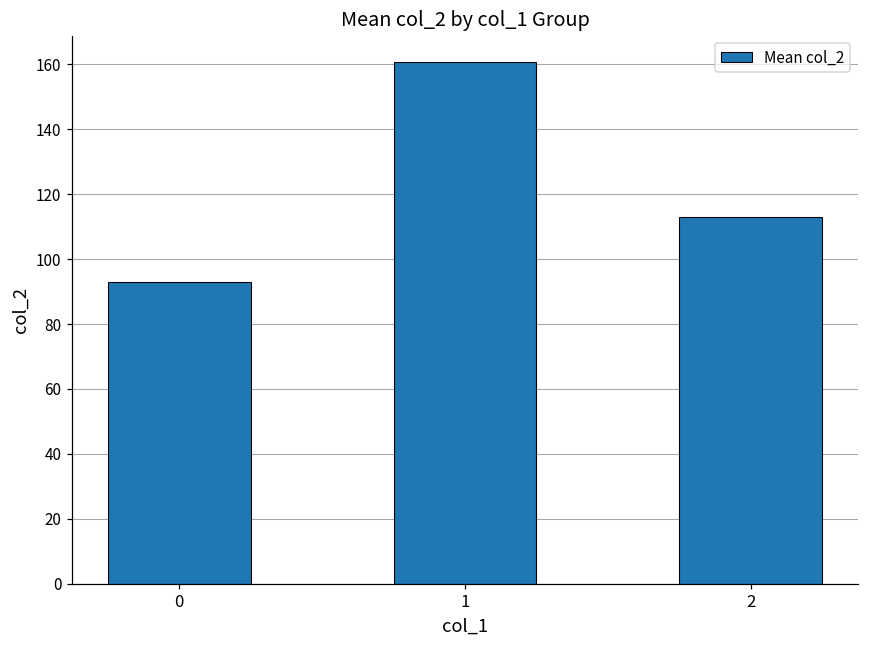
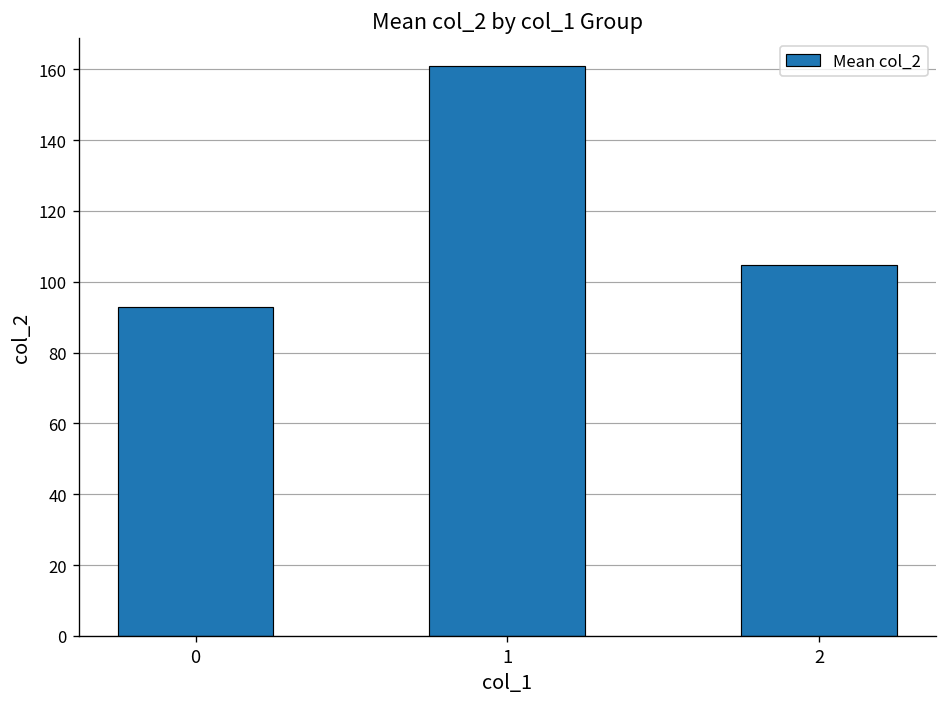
2: 113 -> 105
